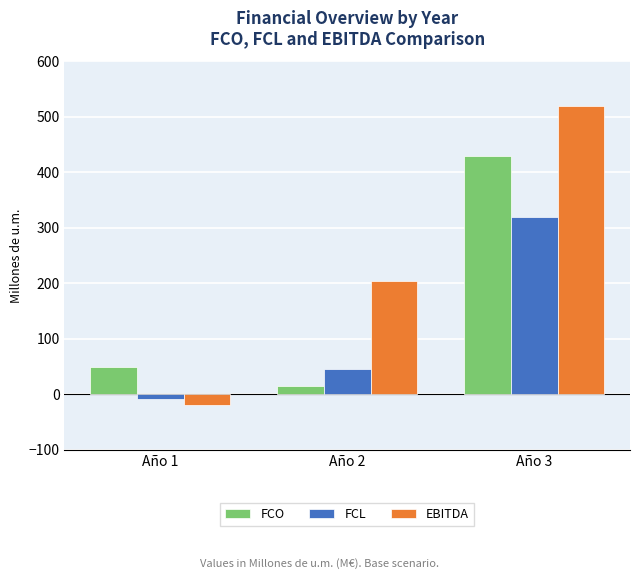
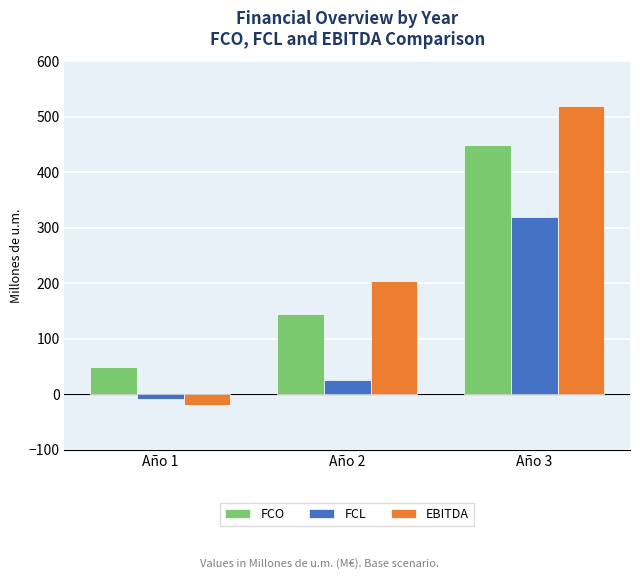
FCO, Año 2: 20 -> 140
FCL, Año 2: 50 -> 30
FCO, Año 3: 430 -> 450
